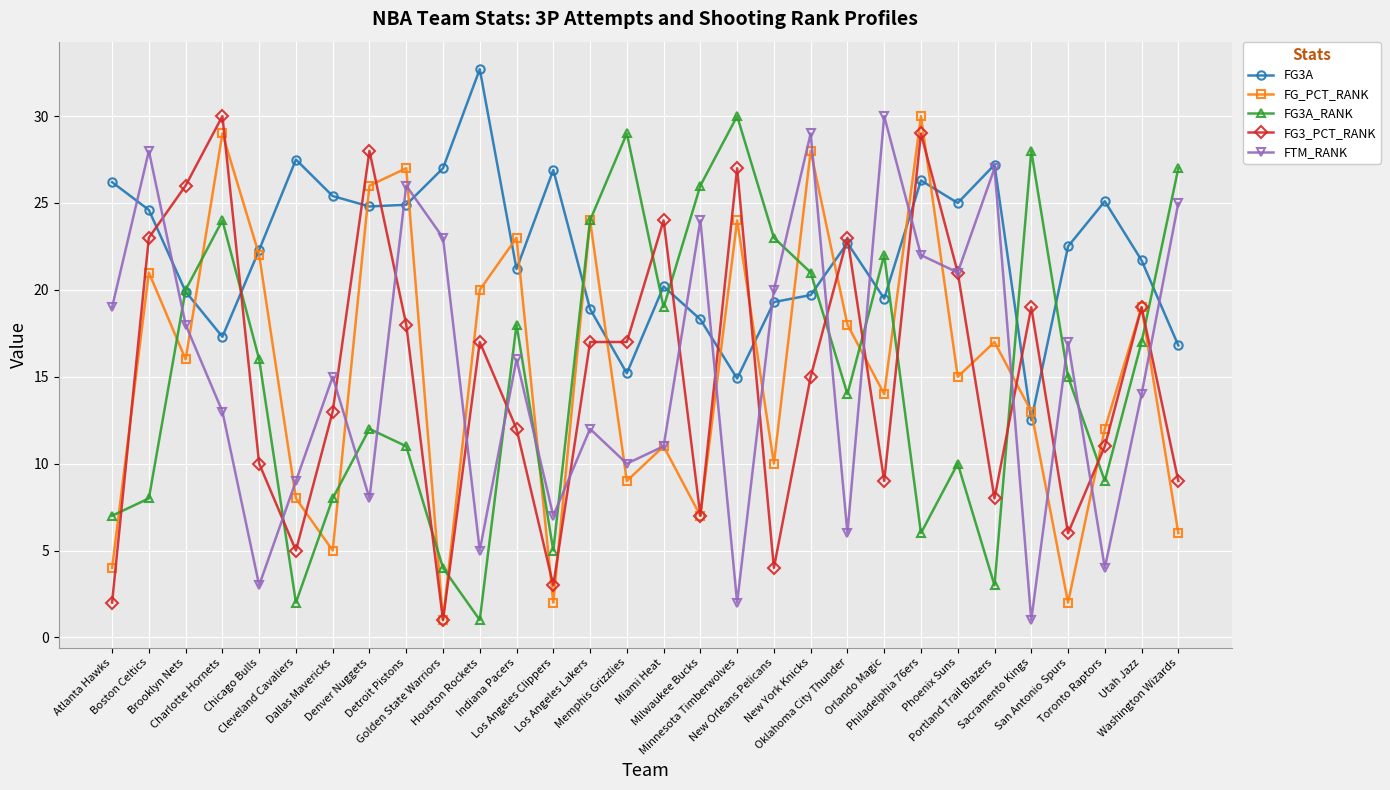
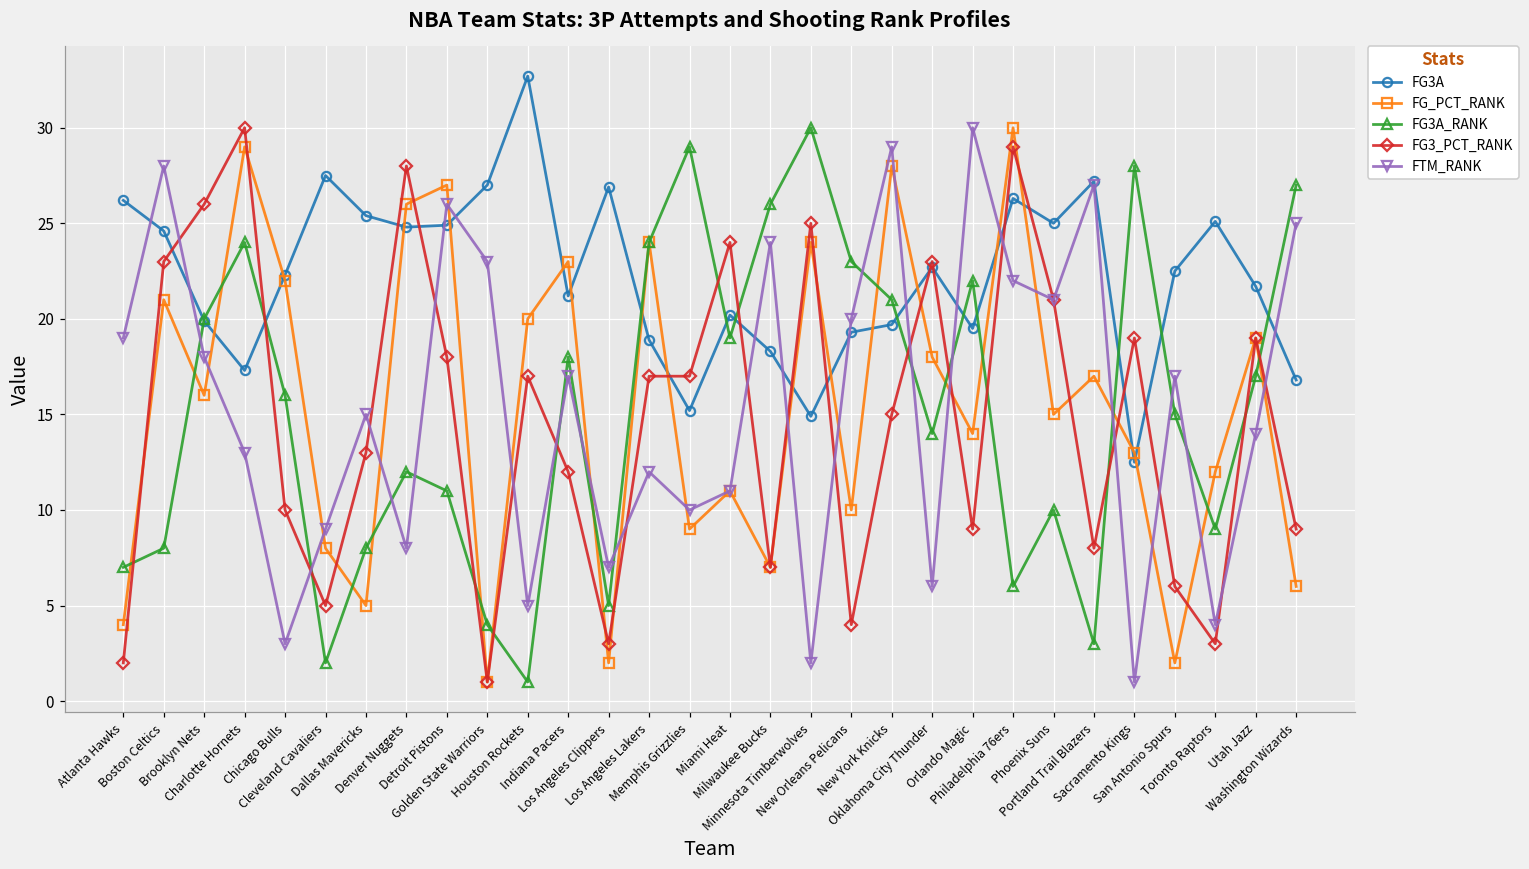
FTM_RANK, Indiana Pacers: 16 -> 17
FG3_PCT_RANK, Minnesota Timberwolves: 27 -> 25
FG3_PCT_RANK, Toronto Raptors: 11 -> 3
